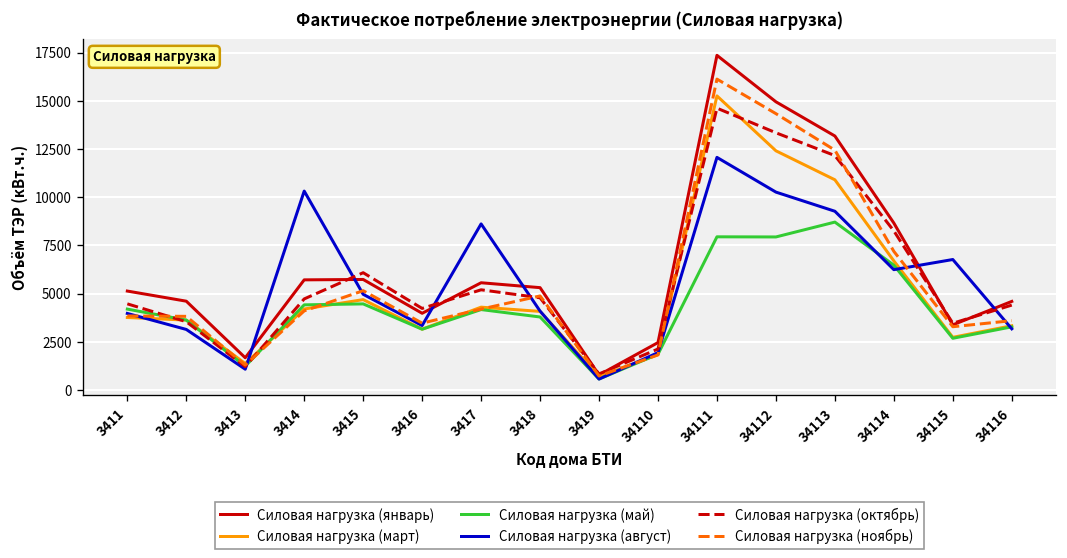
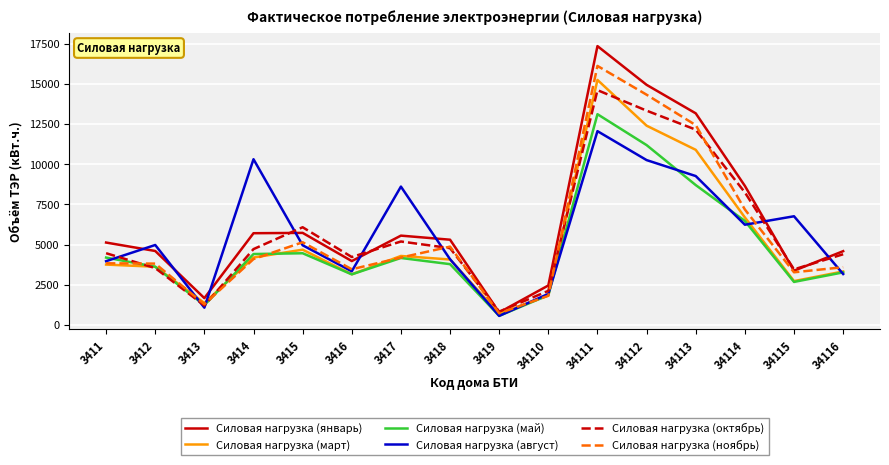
Силовая нагрузка (август), 3412: 3100 -> 5000
Силовая нагрузка (май), 34111: 7900 -> 13100
Силовая нагрузка (май), 34112: 7900 -> 11200
